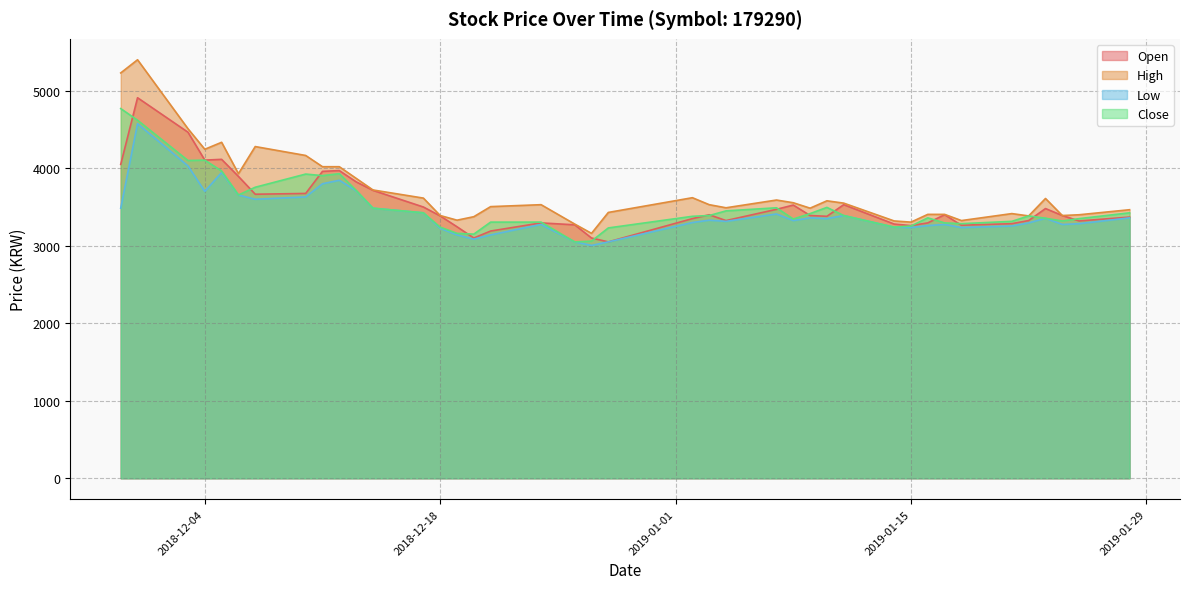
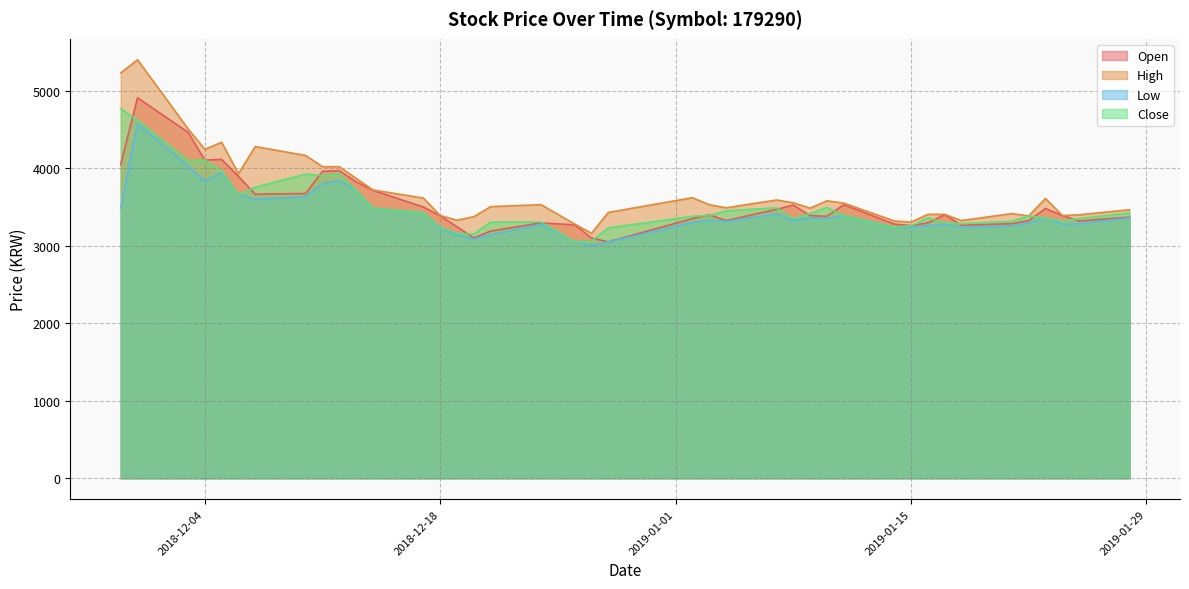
Low, 2018-12-04: 3700 -> 3800
